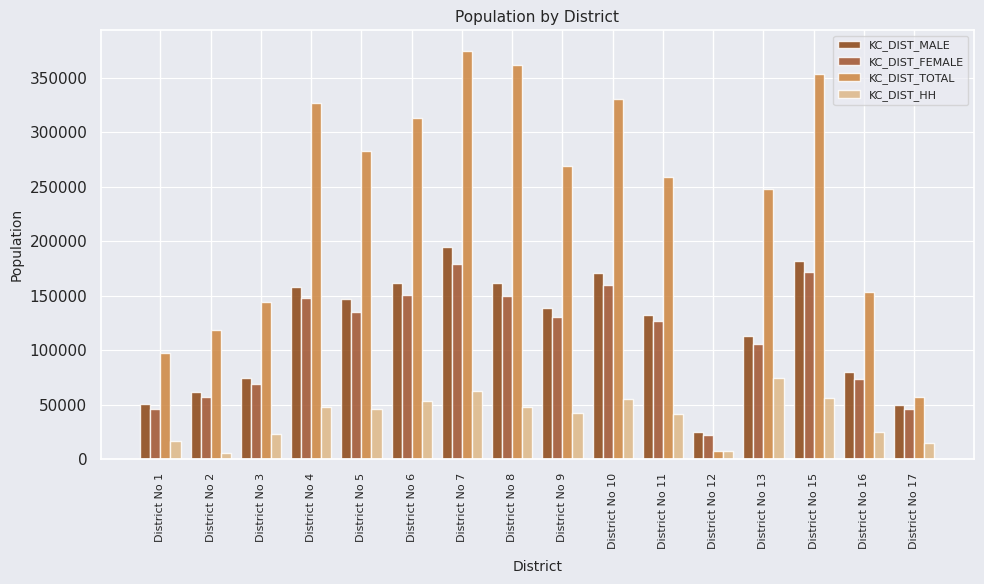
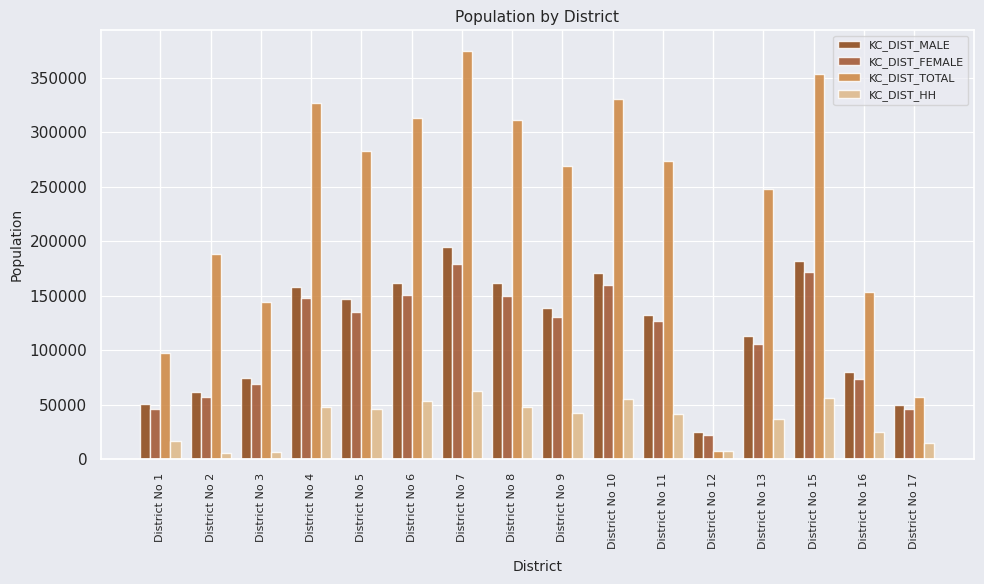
KC_DIST_TOTAL, District No 2: 119000 -> 188000
KC_DIST_HH, District No 3: 24000 -> 7000
KC_DIST_TOTAL, District No 8: 362000 -> 311000
KC_DIST_TOTAL, District No 11: 259000 -> 274000
KC_DIST_HH, District No 13: 75000 -> 37000
